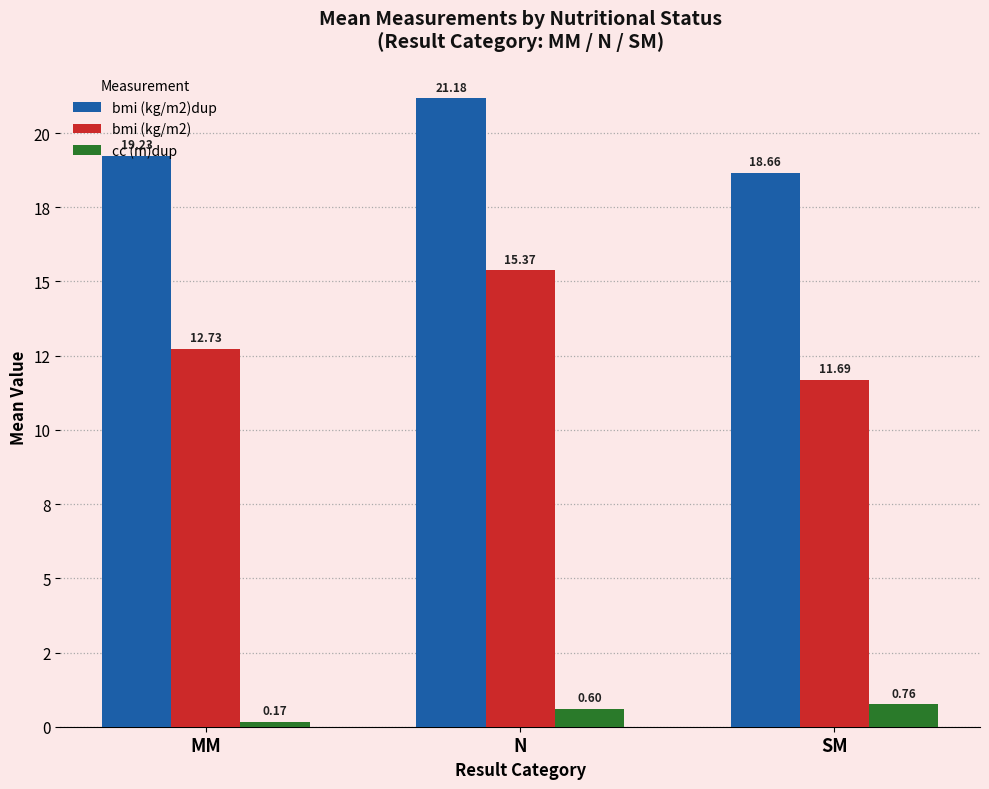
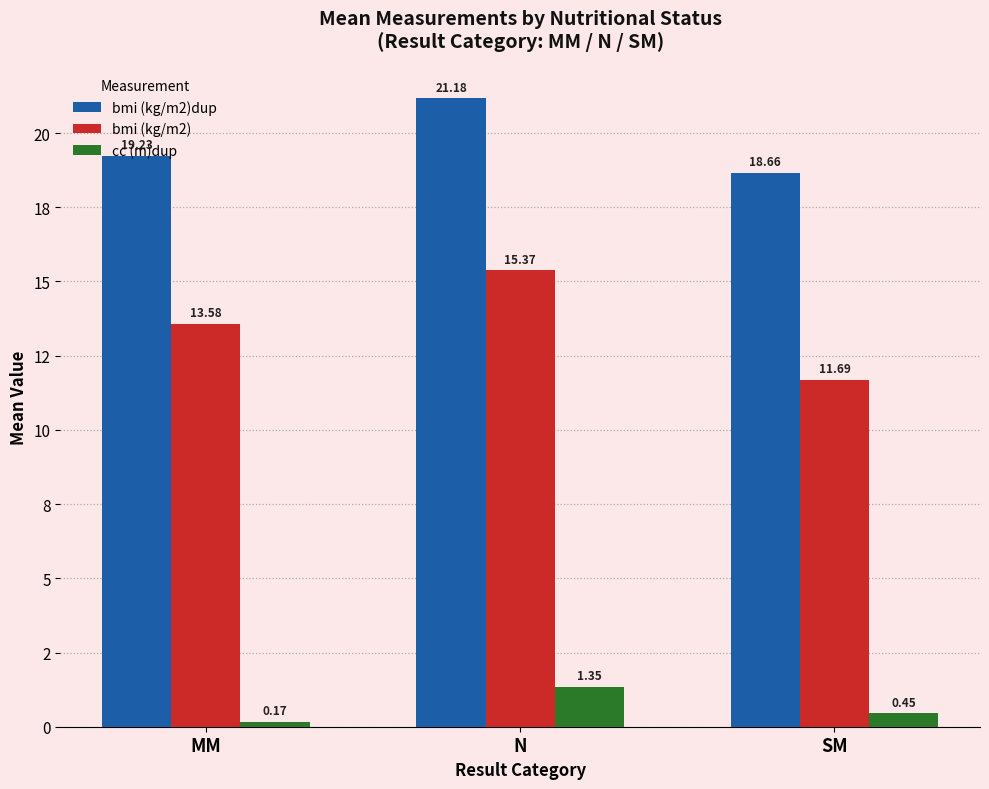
bmi (kg/m2), MM: 12.73 -> 13.58
cc (m)dup, N: 0.60 -> 1.35
cc (m)dup, SM: 0.76 -> 0.45
